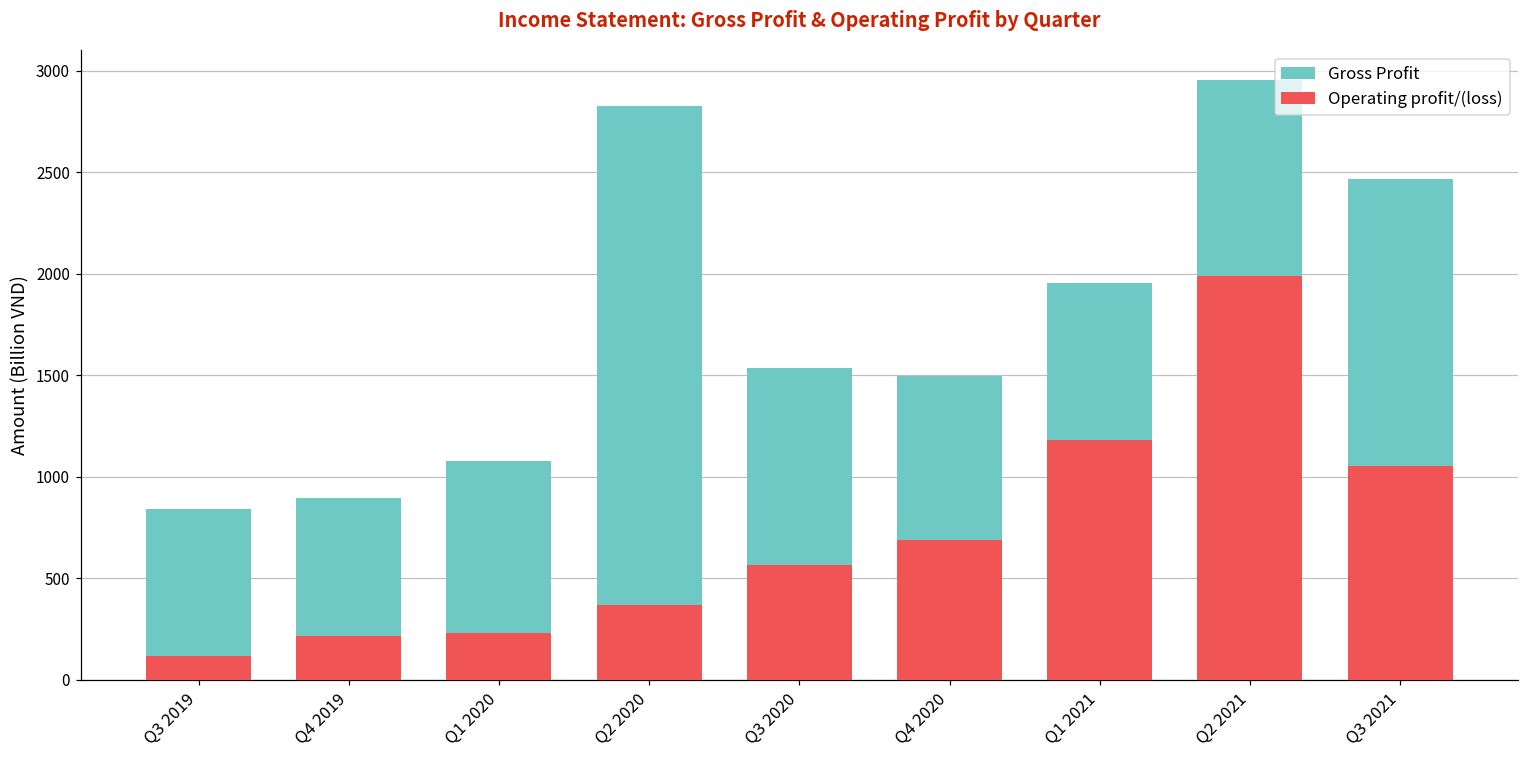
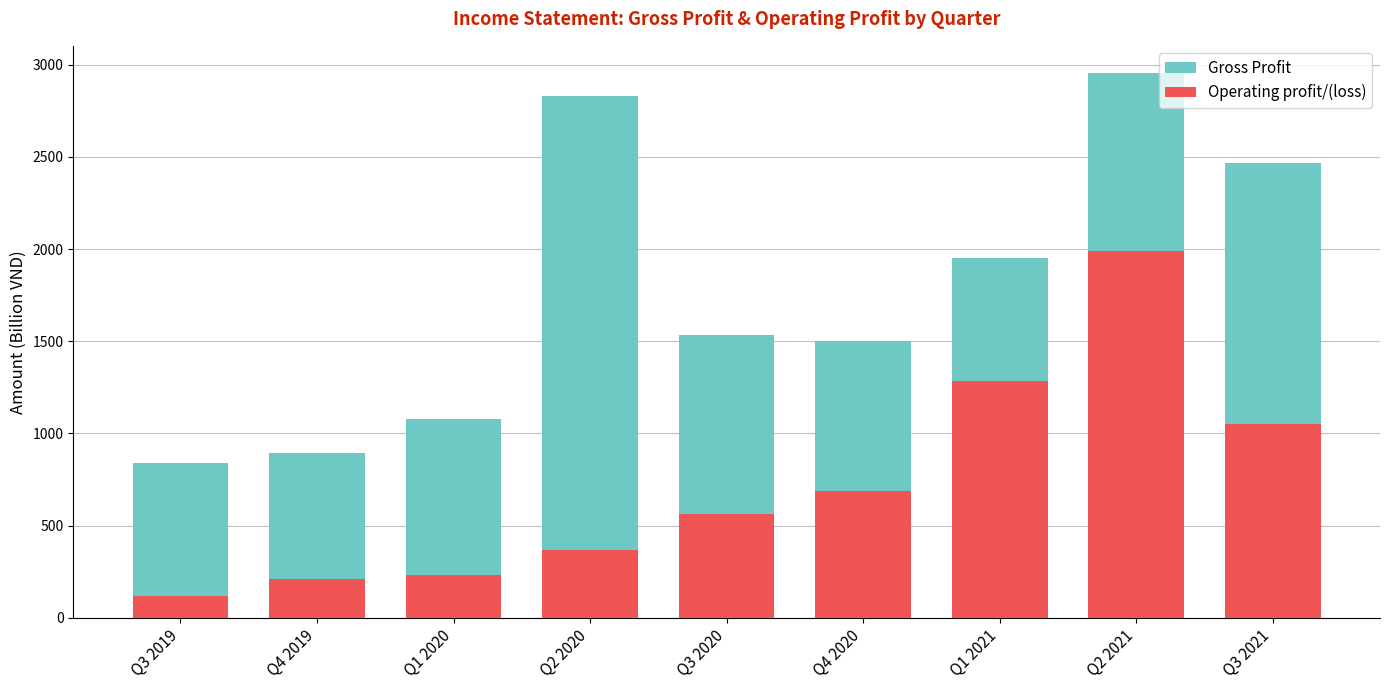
Operating profit/(loss), Q1 2021: 1180 -> 1290
